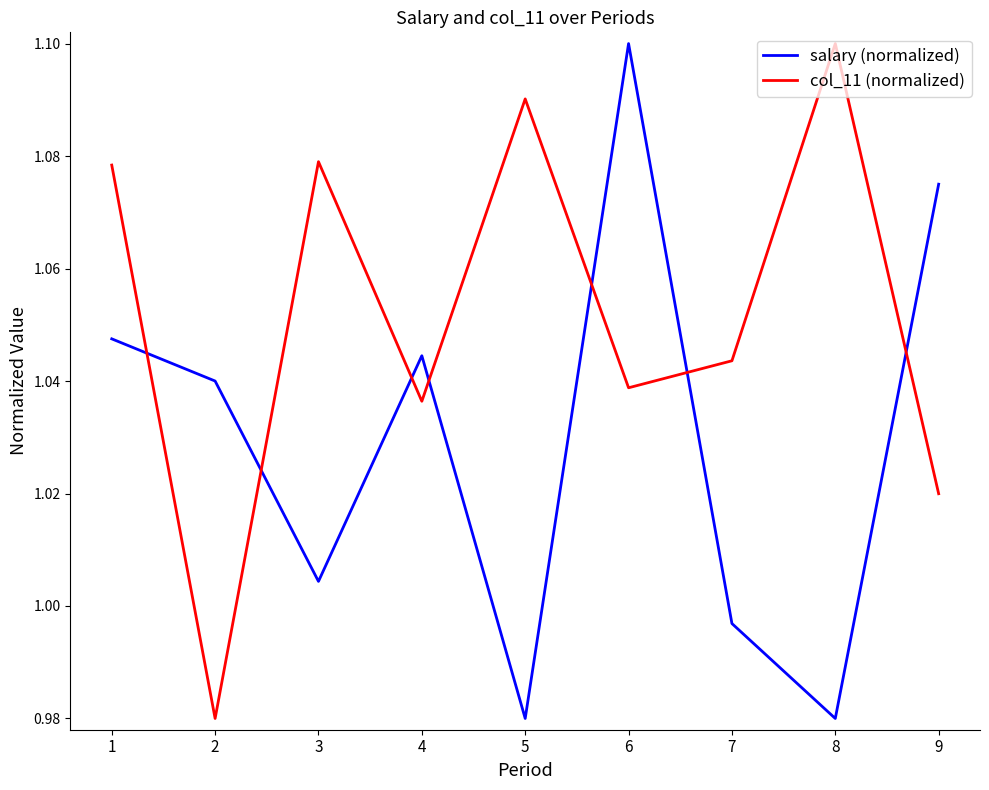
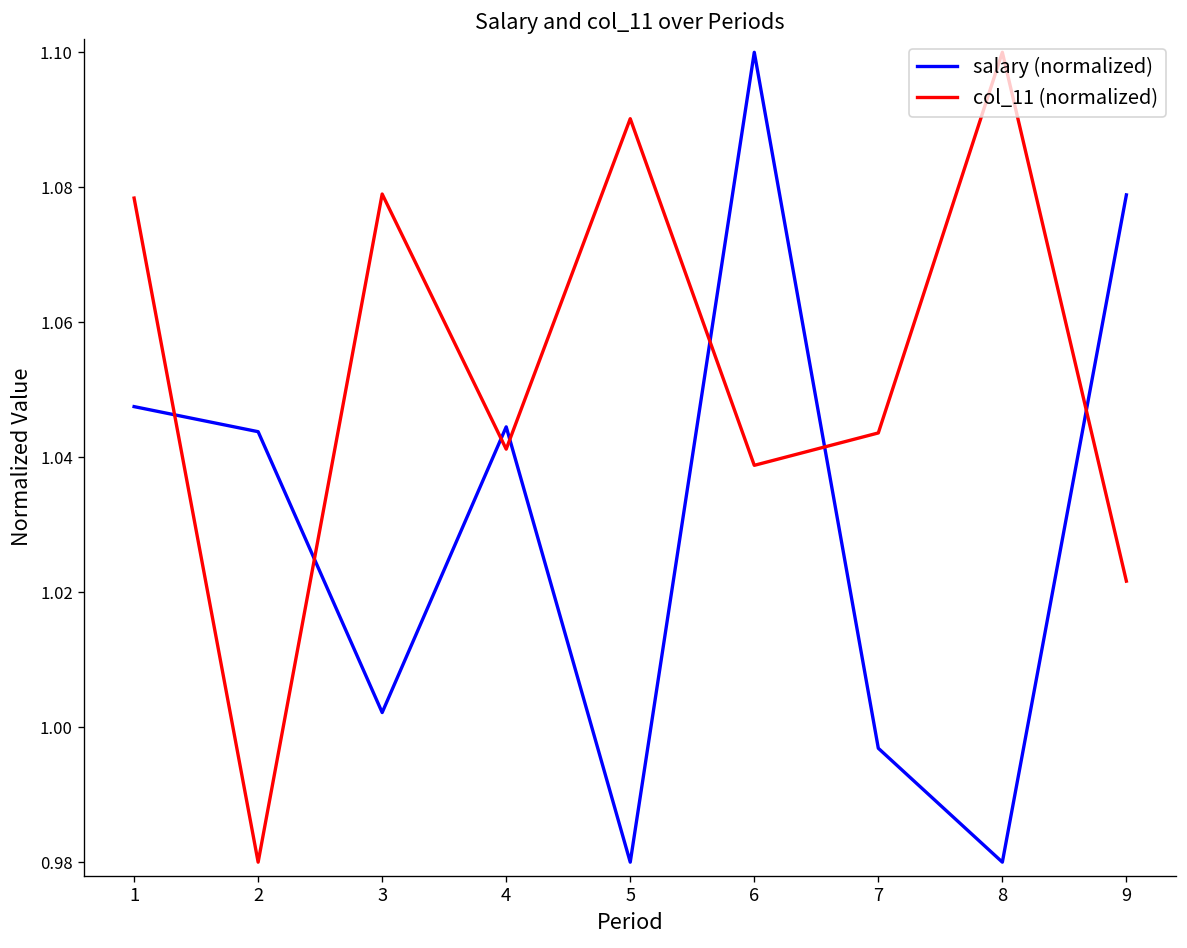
salary (normalized), 2: 1.040 -> 1.044
salary (normalized), 3: 1.004 -> 1.002
col_11 (normalized), 4: 1.036 -> 1.041
salary (normalized), 9: 1.075 -> 1.079
col_11 (normalized), 9: 1.020 -> 1.022
